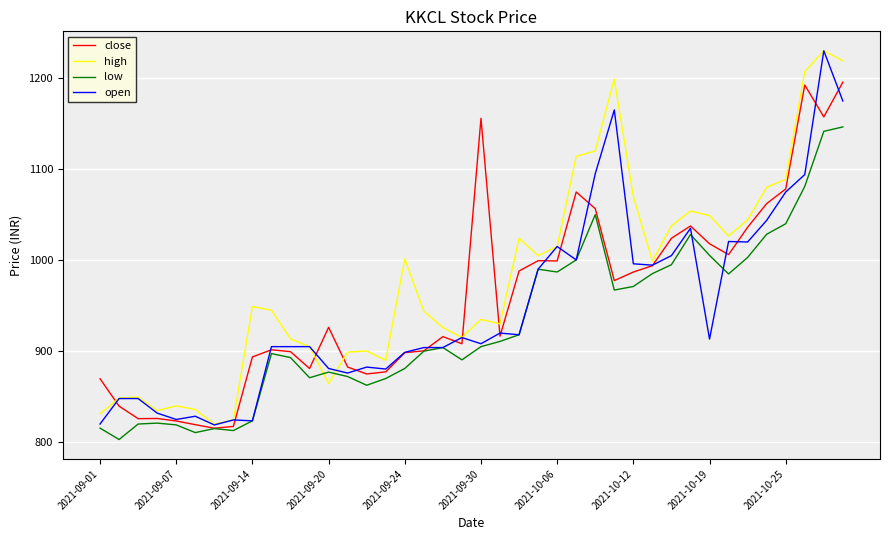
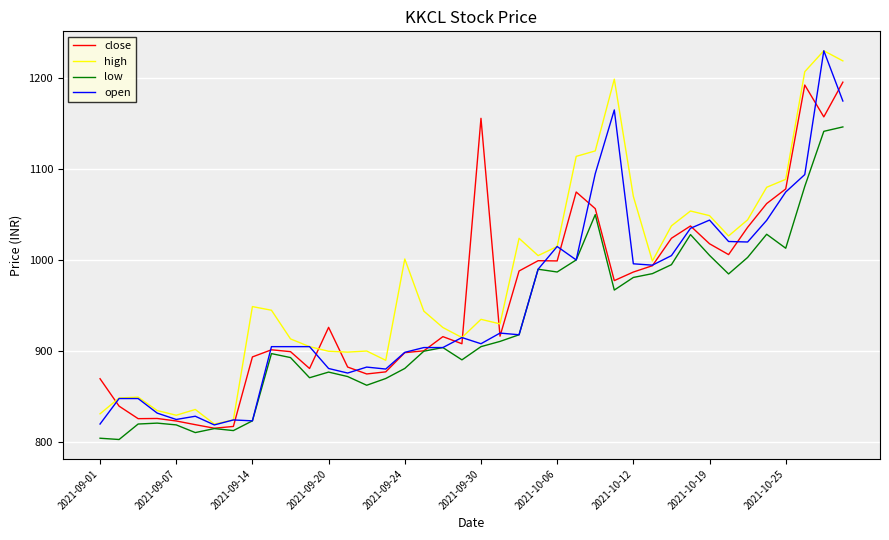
low, 2021-09-01: 820 -> 800
high, 2021-09-07: 840 -> 830
high, 2021-09-20: 860 -> 900
low, 2021-10-12: 970 -> 980
open, 2021-10-19: 910 -> 1040
low, 2021-10-25: 1040 -> 1010
